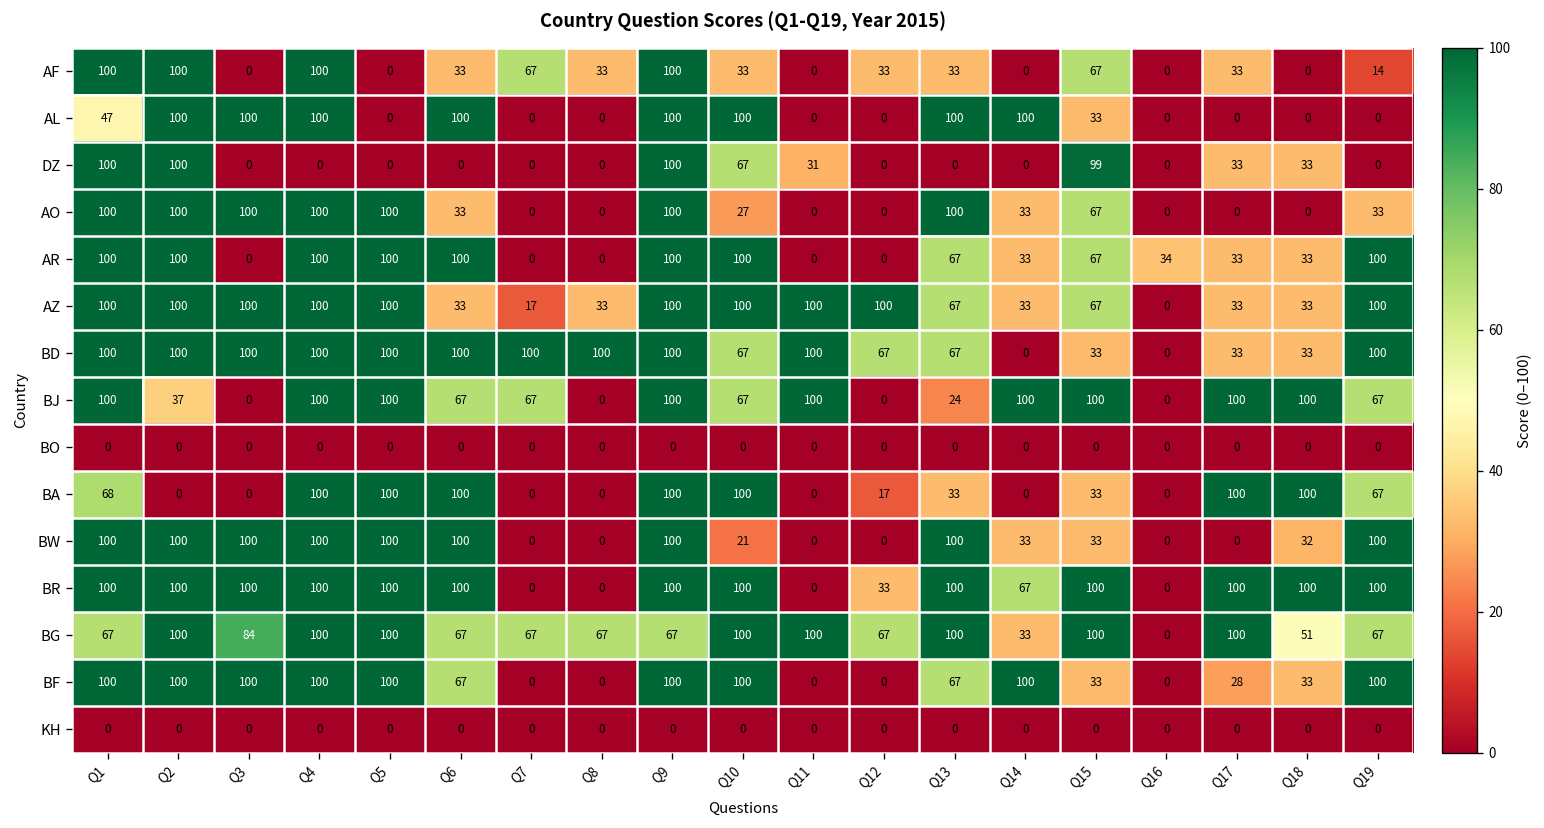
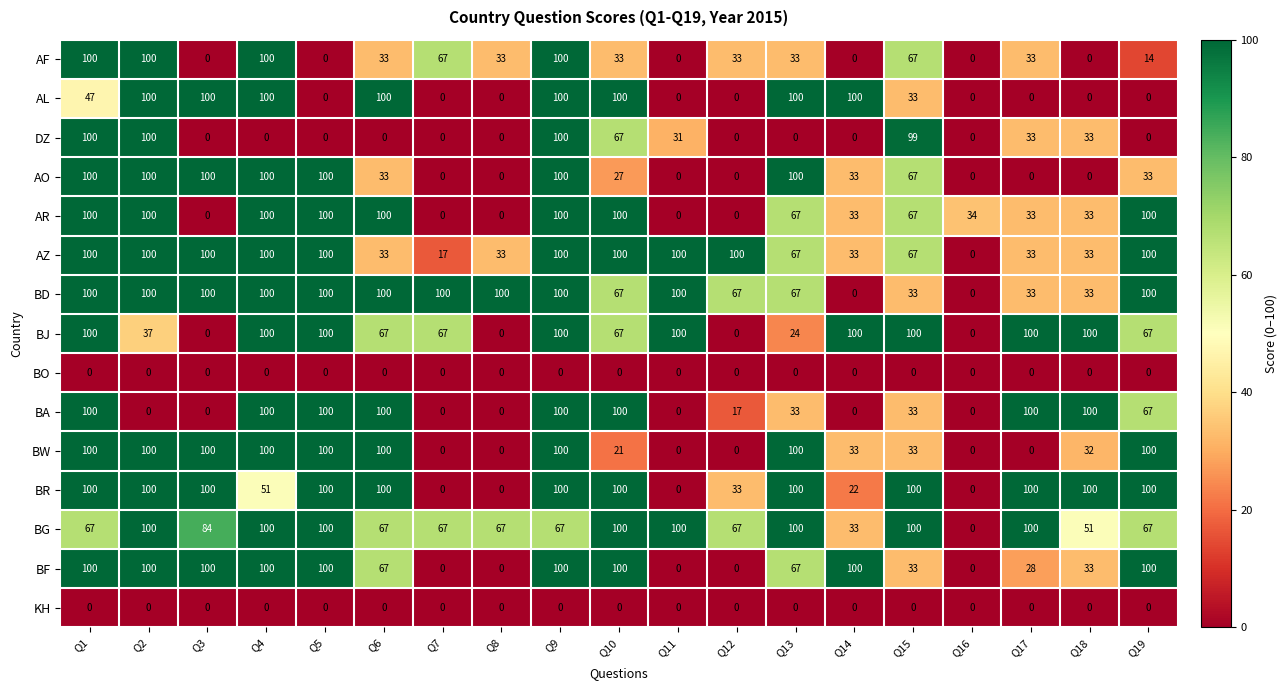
BA, Q1: 68 -> 100
BR, Q4: 100 -> 51
BR, Q14: 67 -> 22
